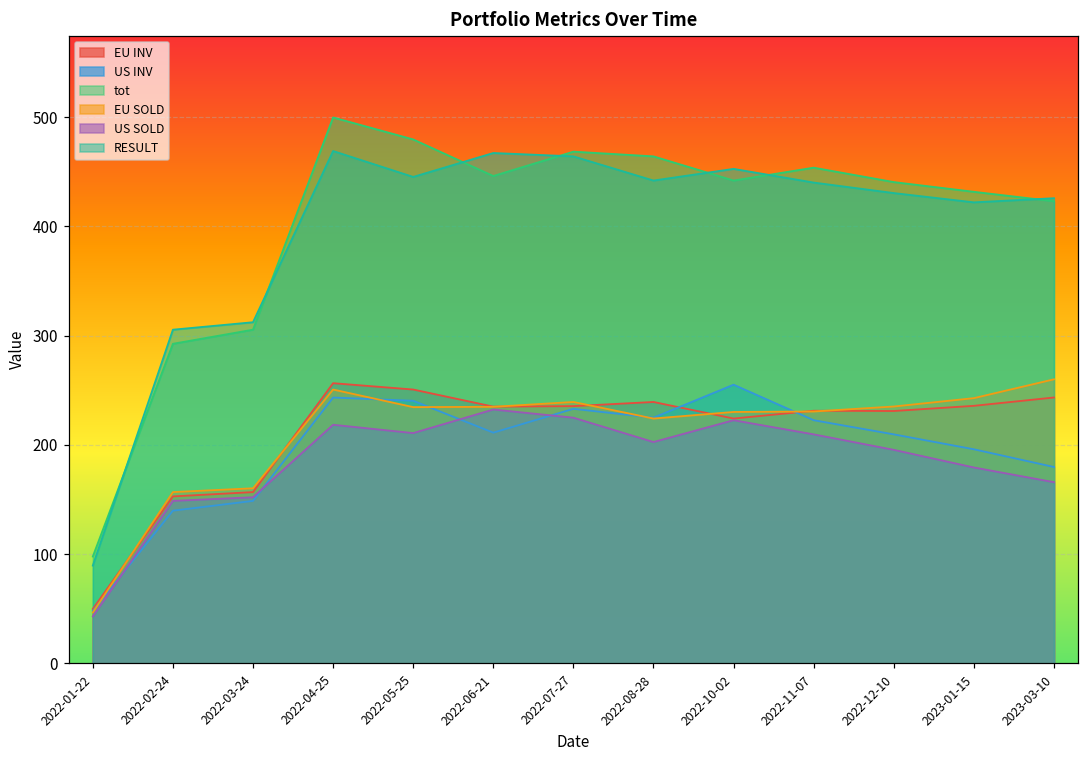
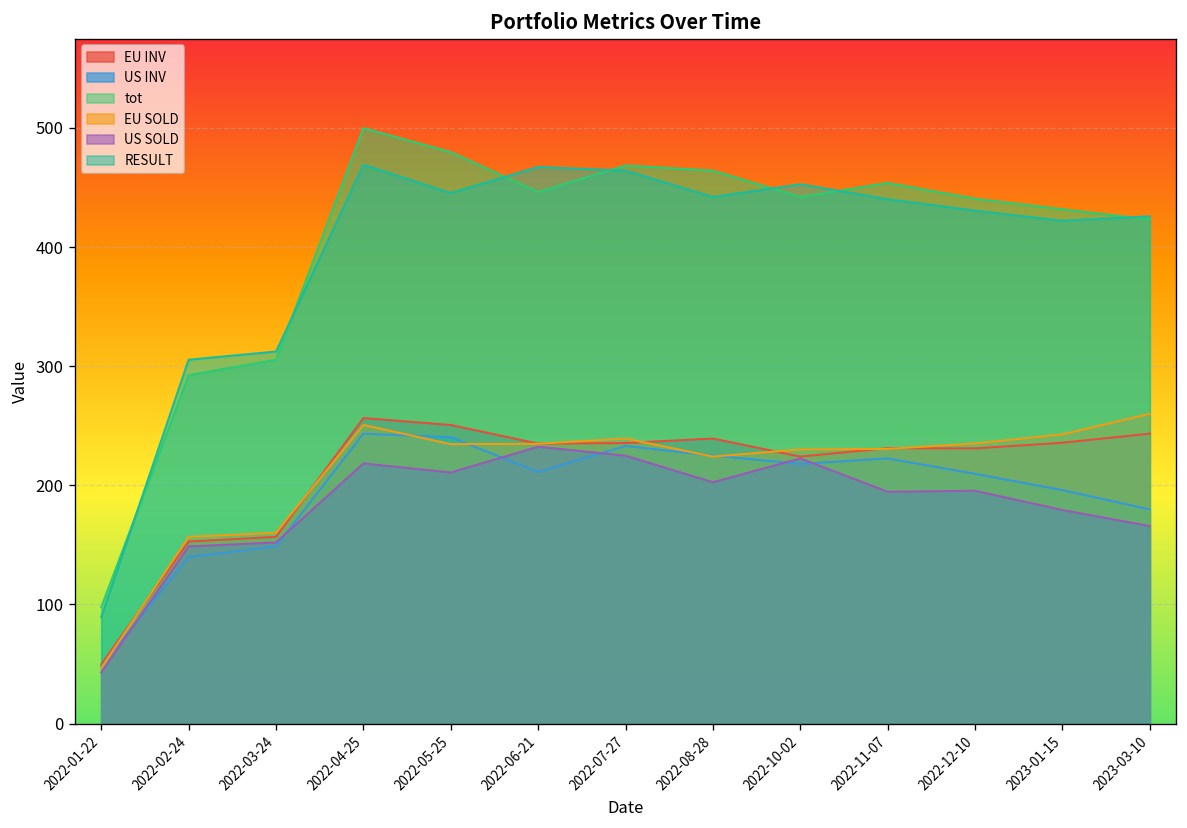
US INV, 2022-10-02: 260 -> 220
US SOLD, 2022-11-07: 210 -> 190
